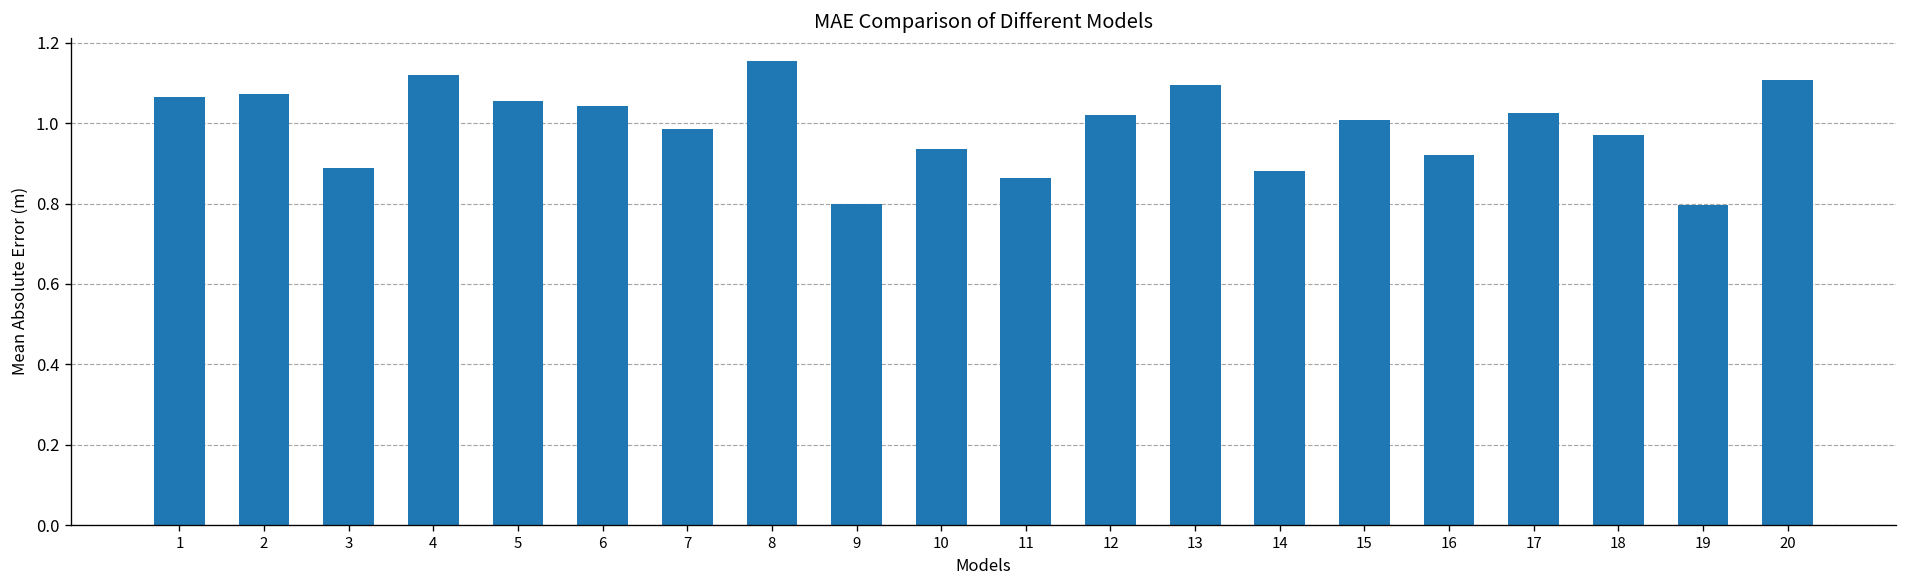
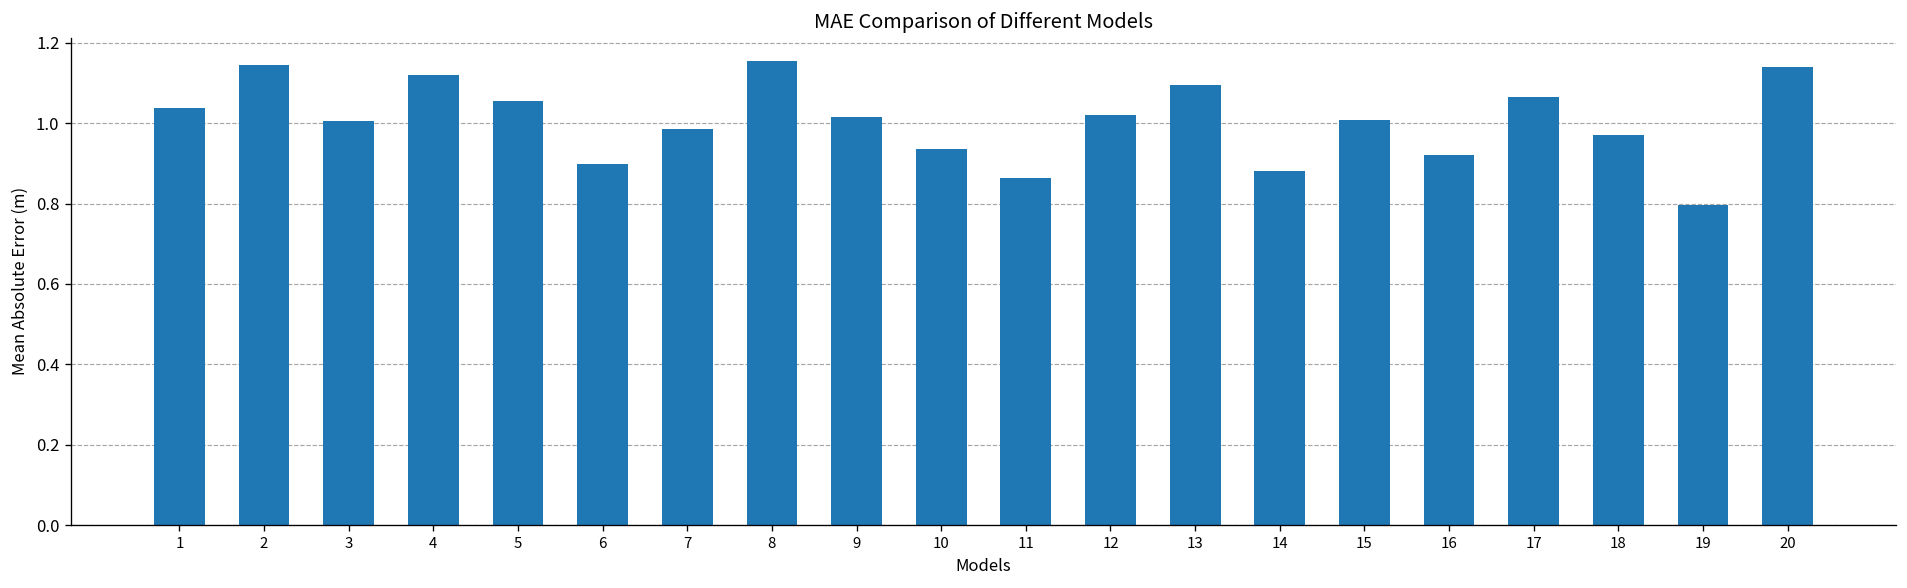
1: 1.07 -> 1.04
2: 1.07 -> 1.15
3: 0.89 -> 1.01
6: 1.04 -> 0.90
9: 0.80 -> 1.02
17: 1.03 -> 1.07
20: 1.11 -> 1.14
